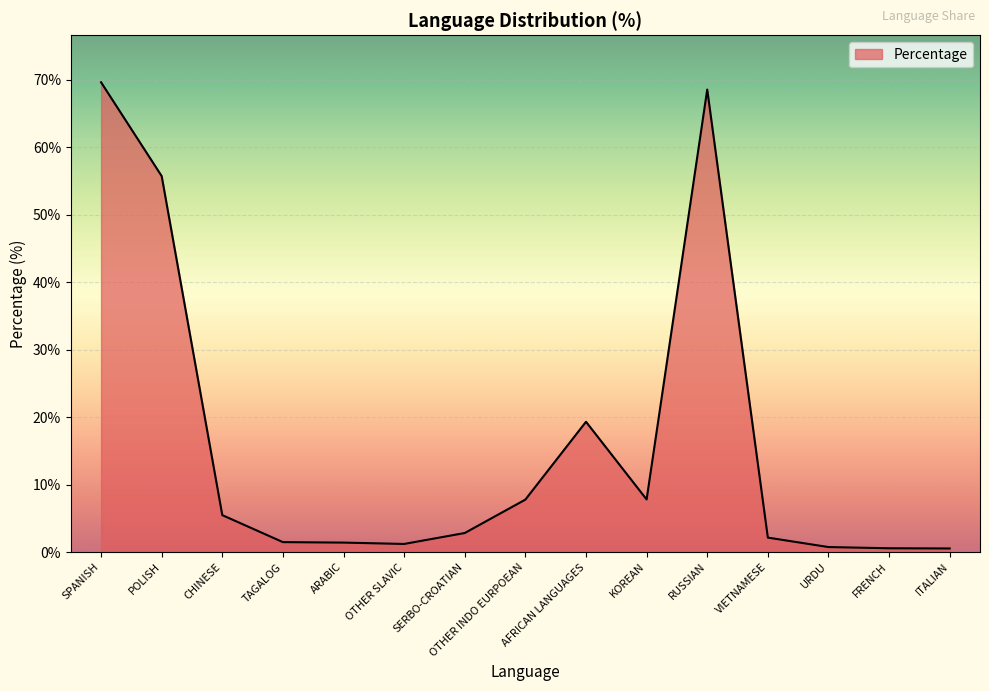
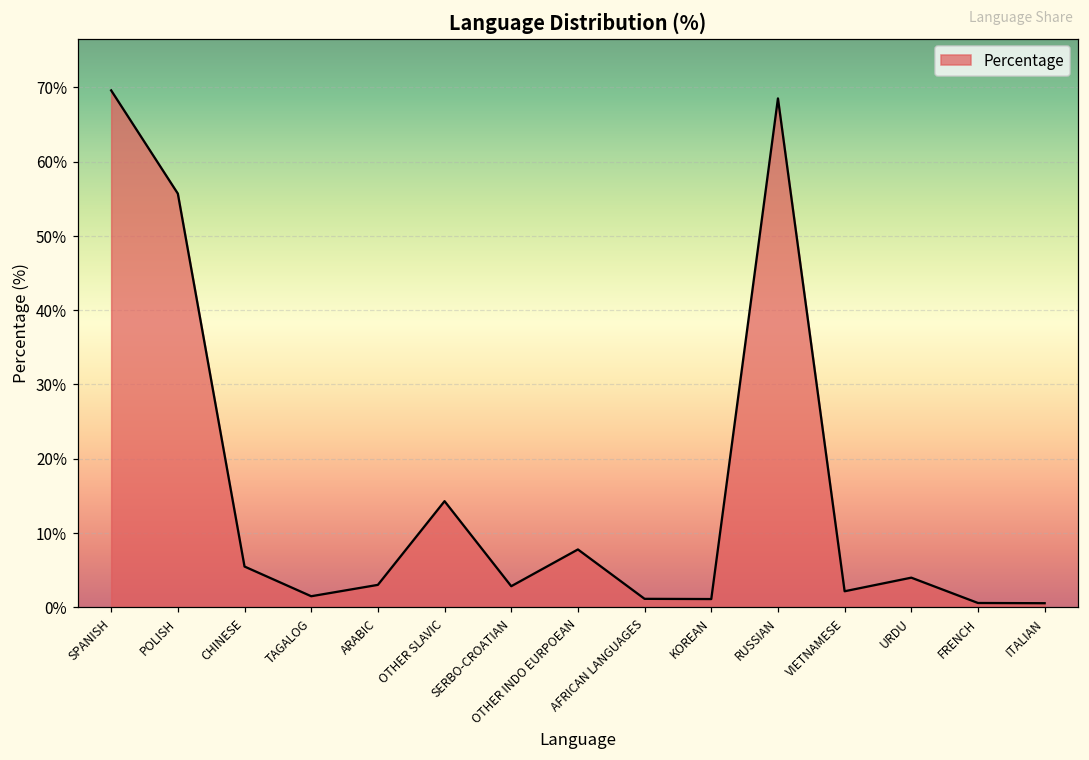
ARABIC: 1% -> 3%
OTHER SLAVIC: 1% -> 14%
AFRICAN LANGUAGES: 19% -> 1%
KOREAN: 8% -> 1%
URDU: 1% -> 4%
